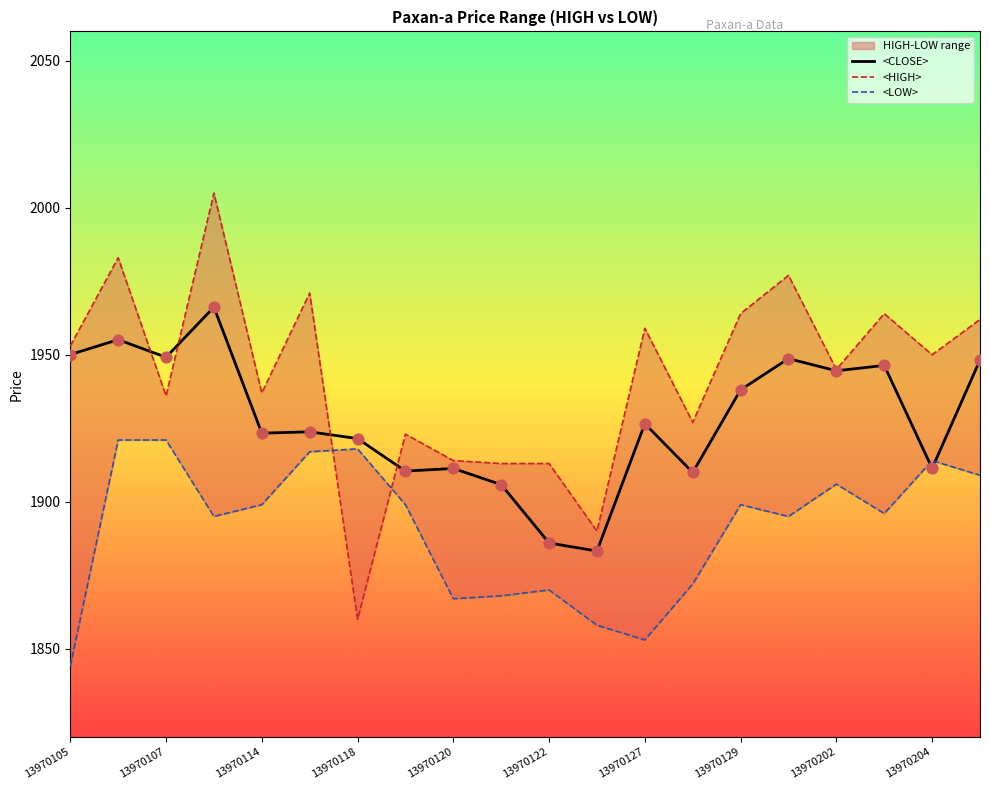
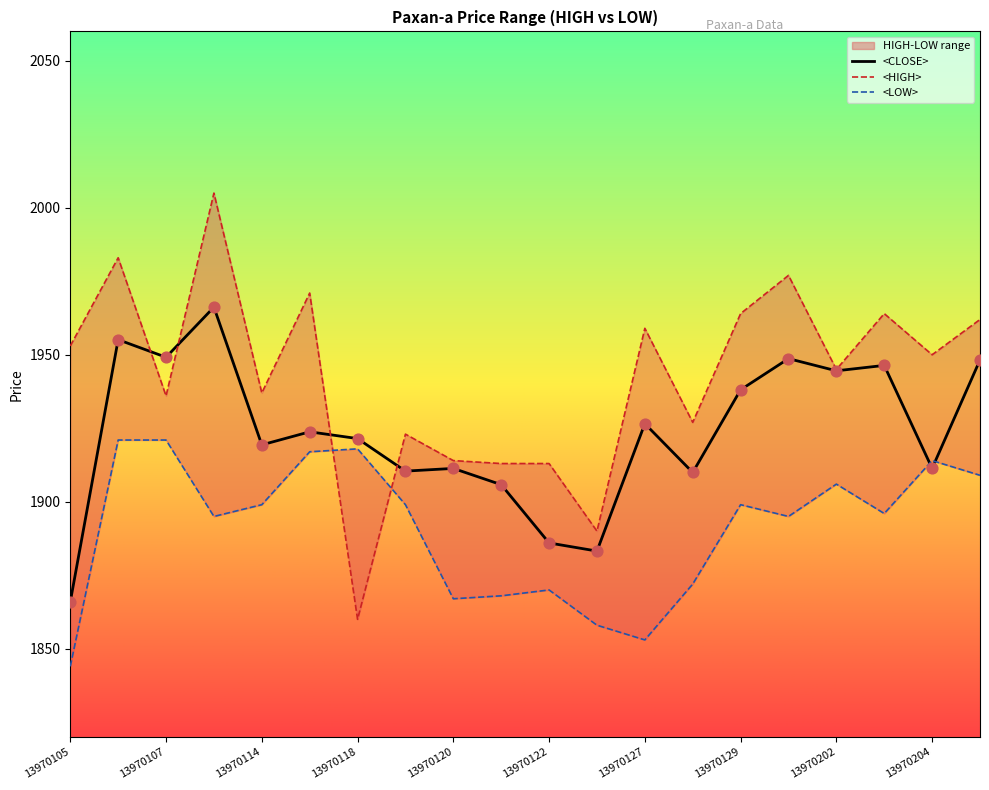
<CLOSE>, 13970105: 1950 -> 1866
<CLOSE>, 13970114: 1923 -> 1919
